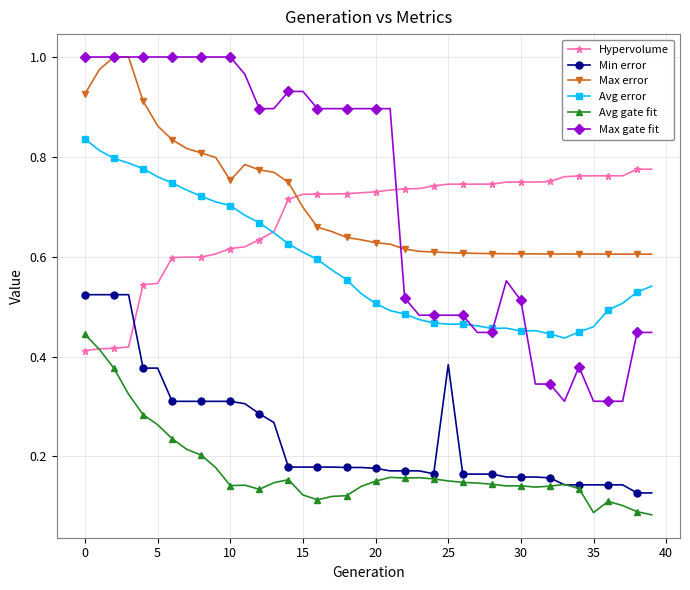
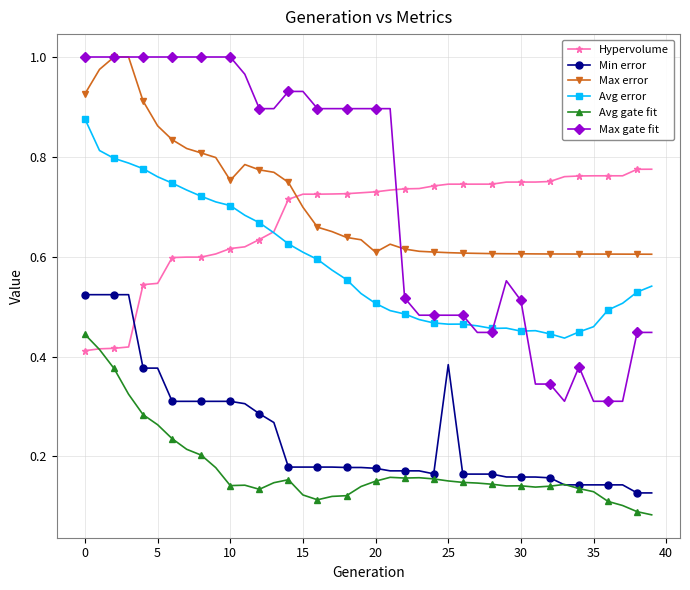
Avg error, 0: 0.84 -> 0.88
Max error, 20: 0.63 -> 0.61
Avg gate fit, 35: 0.09 -> 0.13
